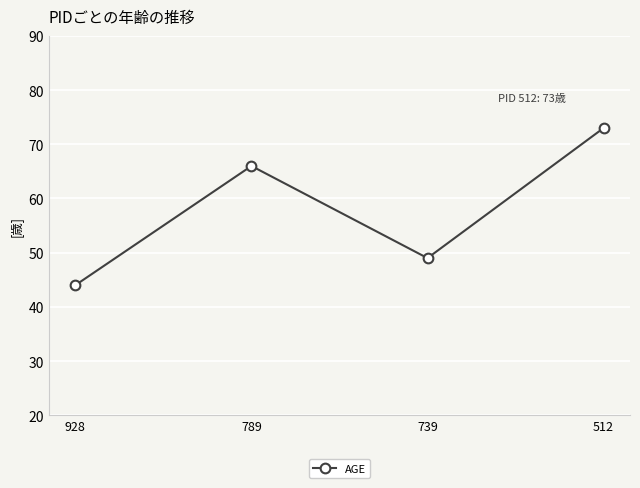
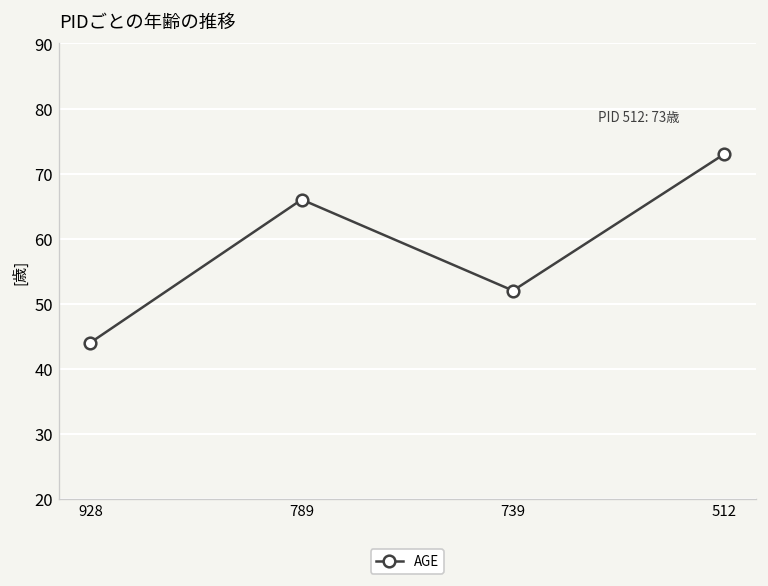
739: 49 -> 52
